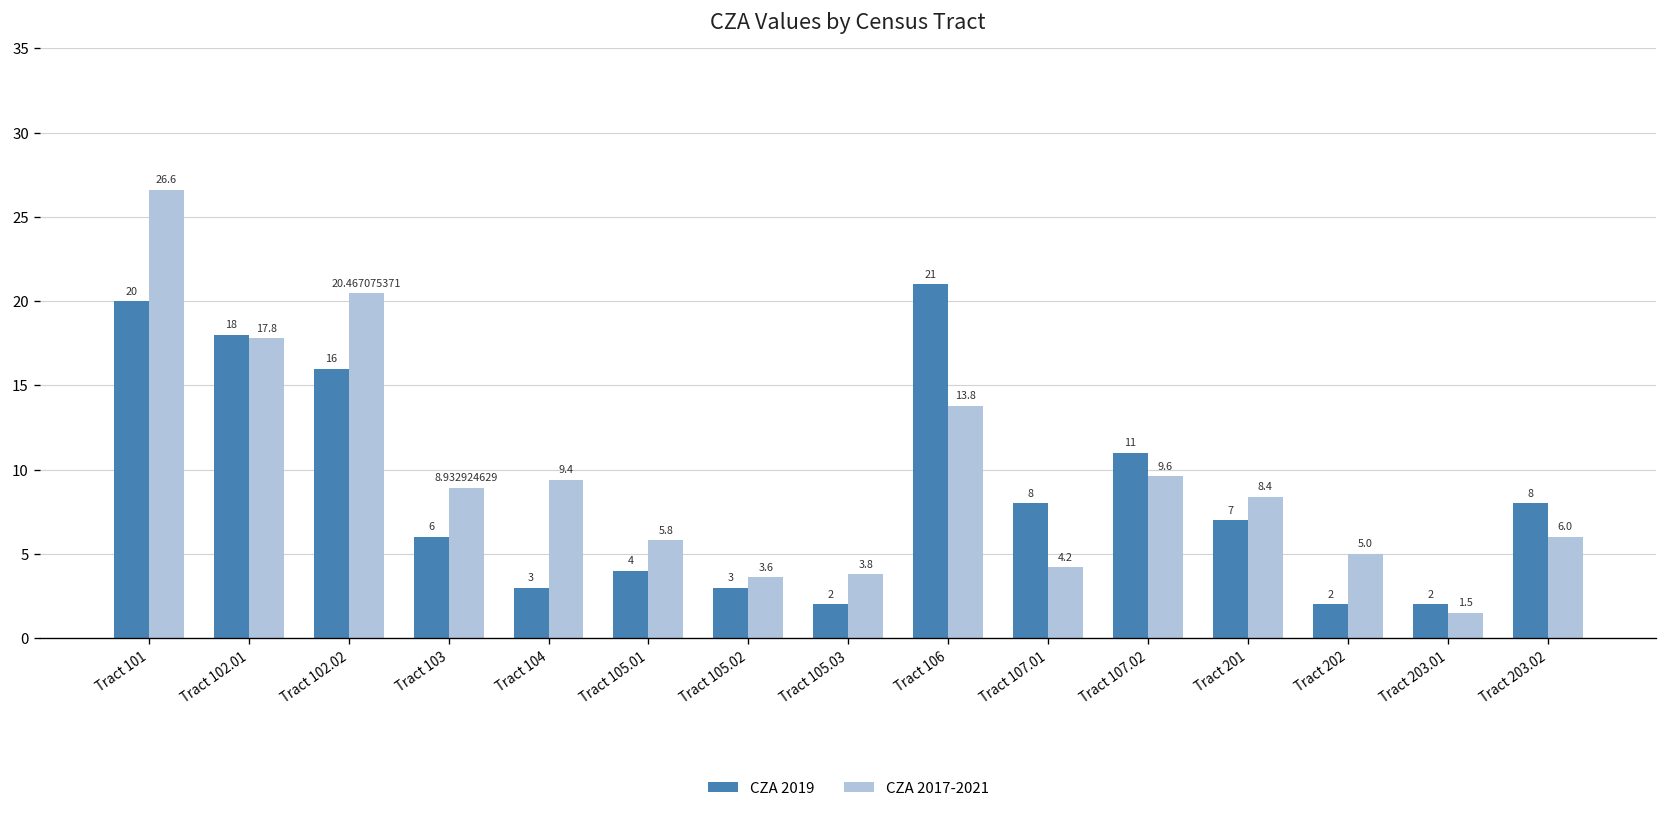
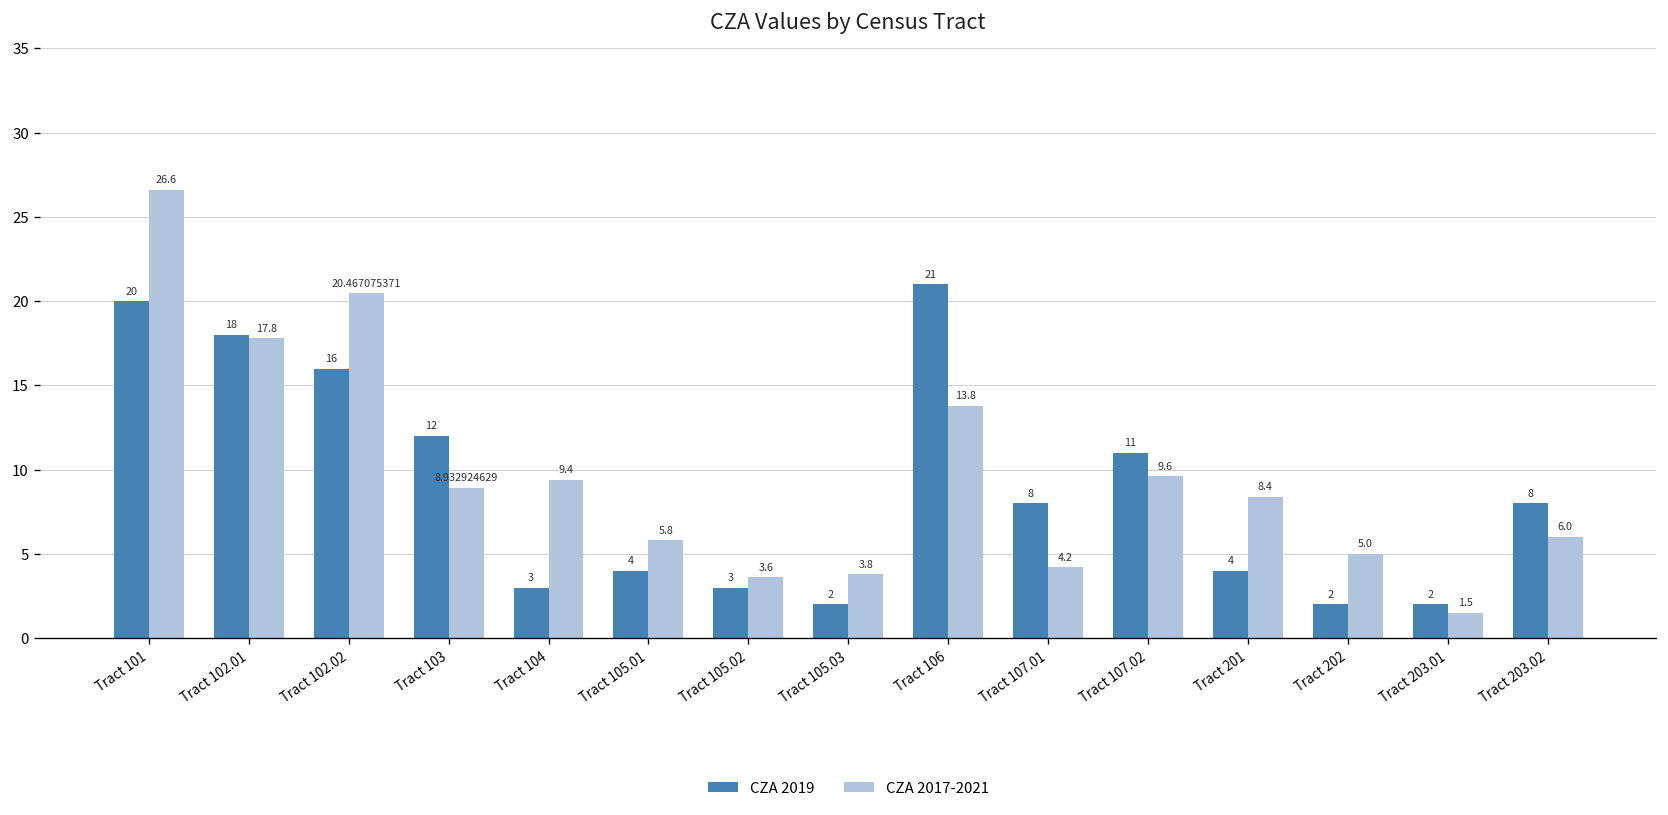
CZA 2019, Tract 103: 6 -> 12
CZA 2019, Tract 201: 7 -> 4
